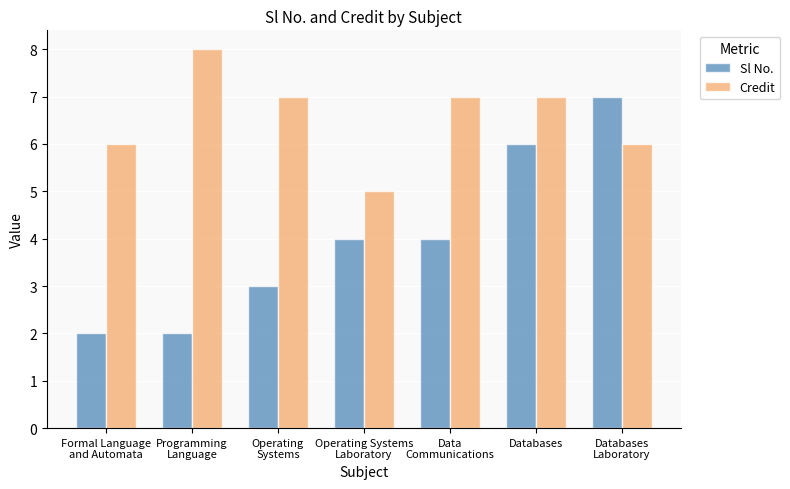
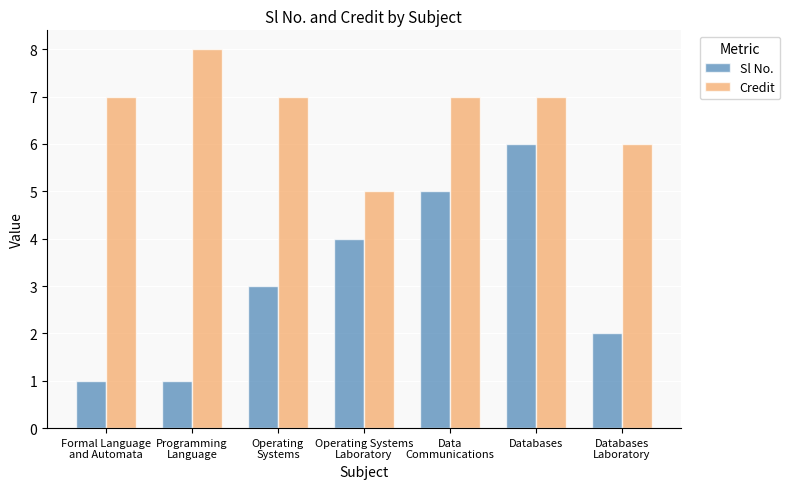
Sl No., Formal Language and Automata: 2 -> 1
Credit, Formal Language and Automata: 6 -> 7
Sl No., Programming Language: 2 -> 1
Sl No., Data Communications: 4 -> 5
Sl No., Databases Laboratory: 7 -> 2
